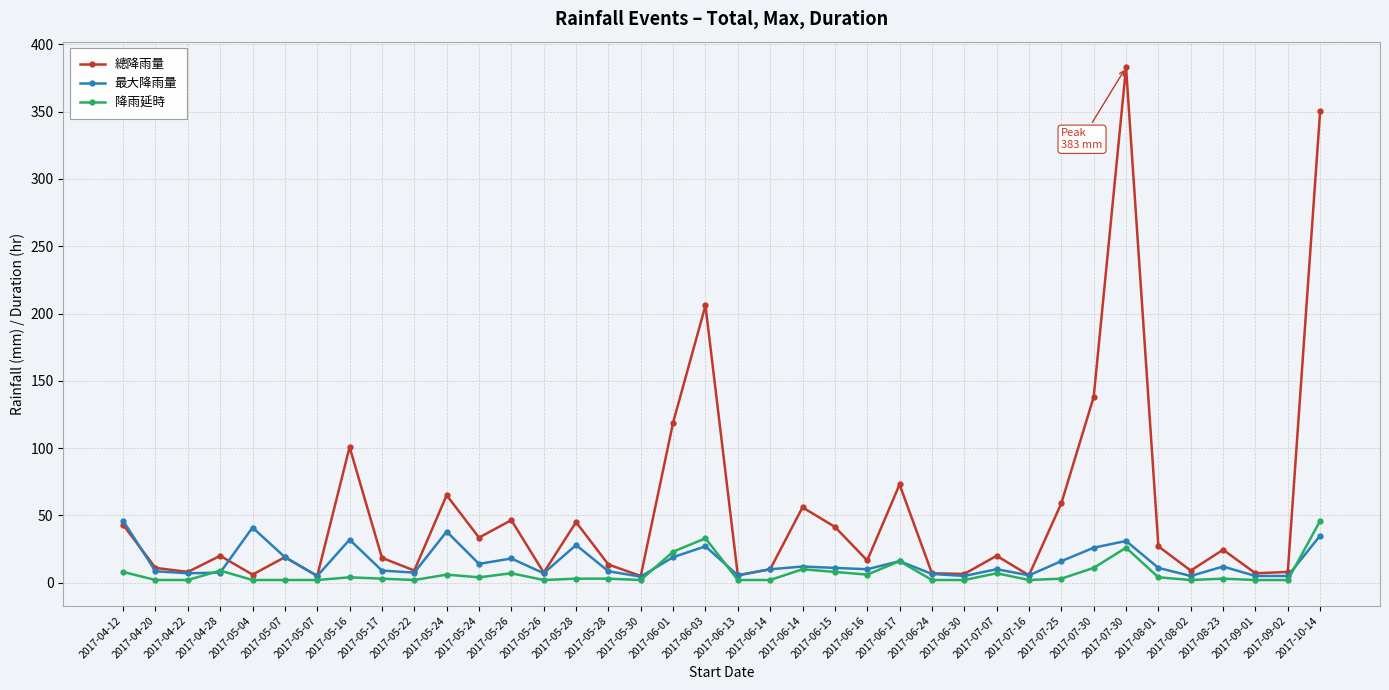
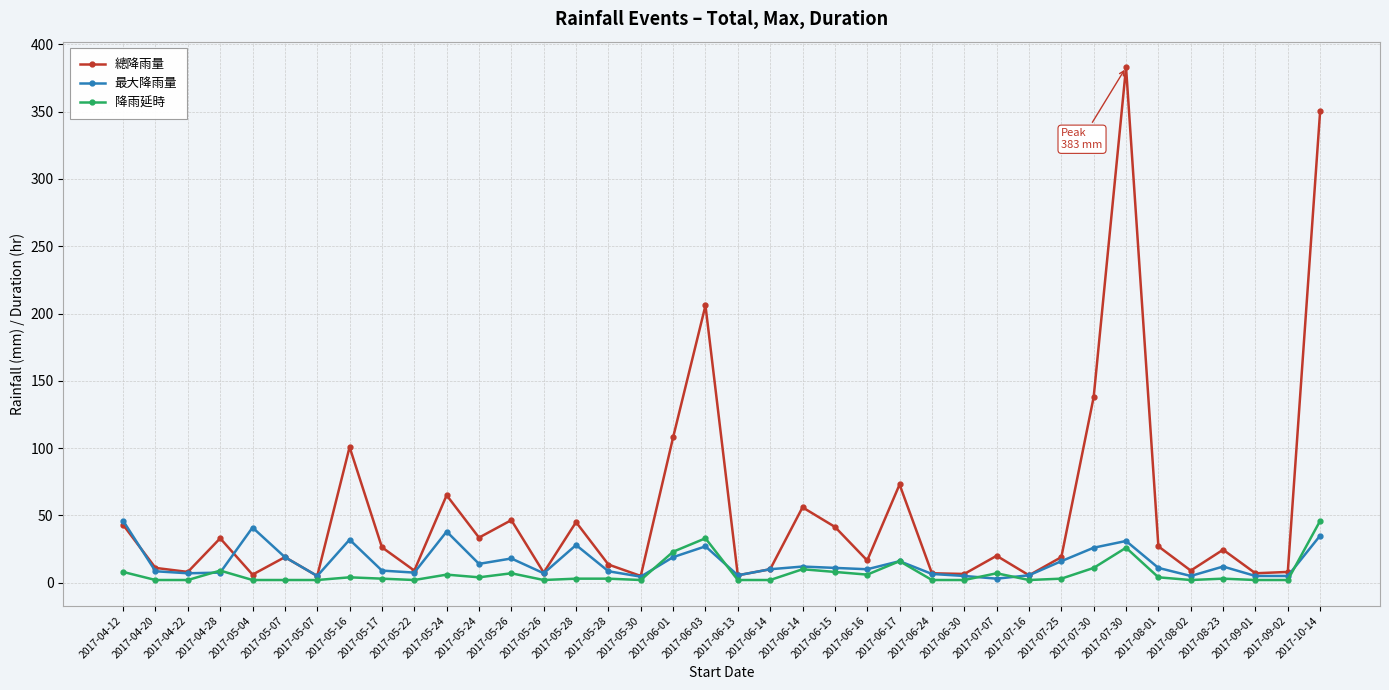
總降雨量, 2017-04-28: 20 -> 33
總降雨量, 2017-05-17: 19 -> 26
總降雨量, 2017-06-01: 119 -> 108
最大降雨量, 2017-07-07: 10 -> 3
總降雨量, 2017-07-25: 59 -> 19
